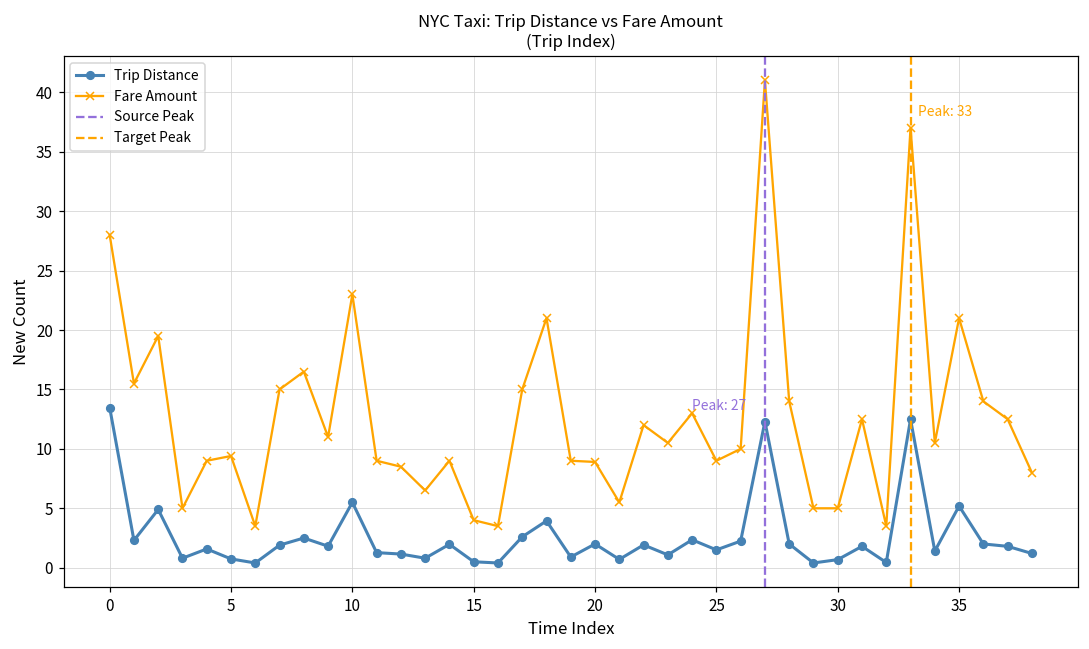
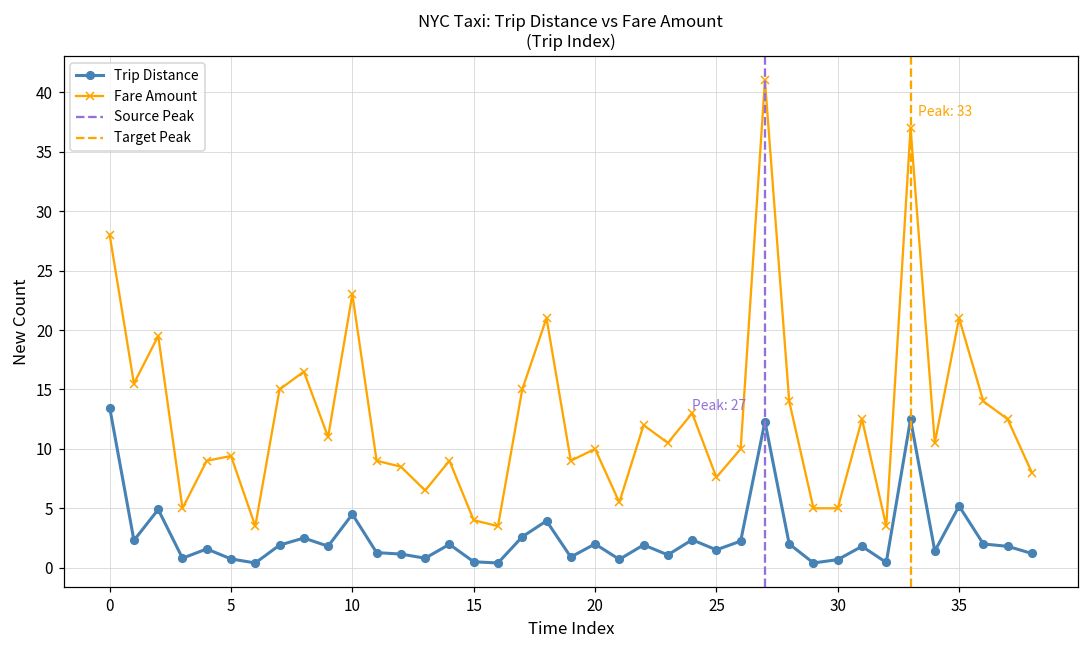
Trip Distance, 10: 5.5 -> 4.5
Fare Amount, 20: 8.9 -> 10.0
Fare Amount, 25: 9.0 -> 7.6
